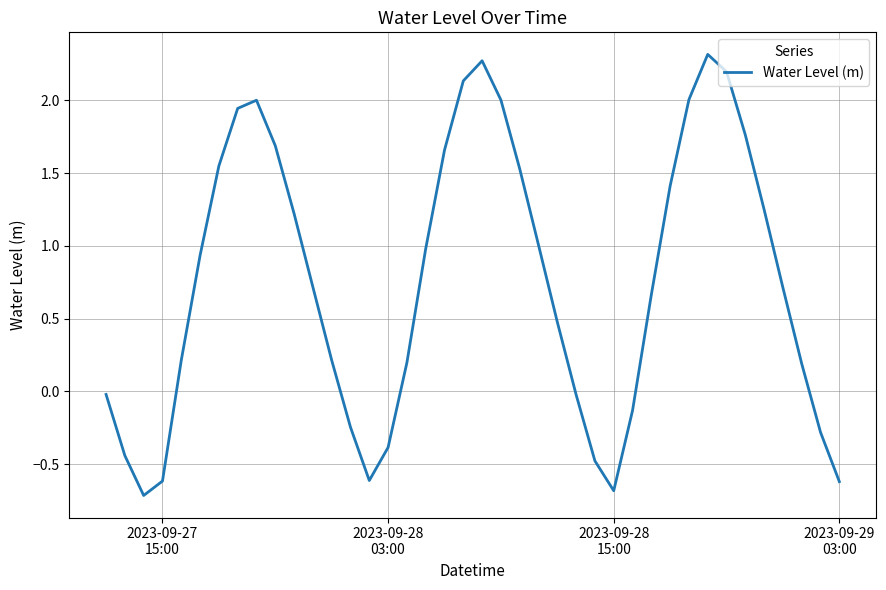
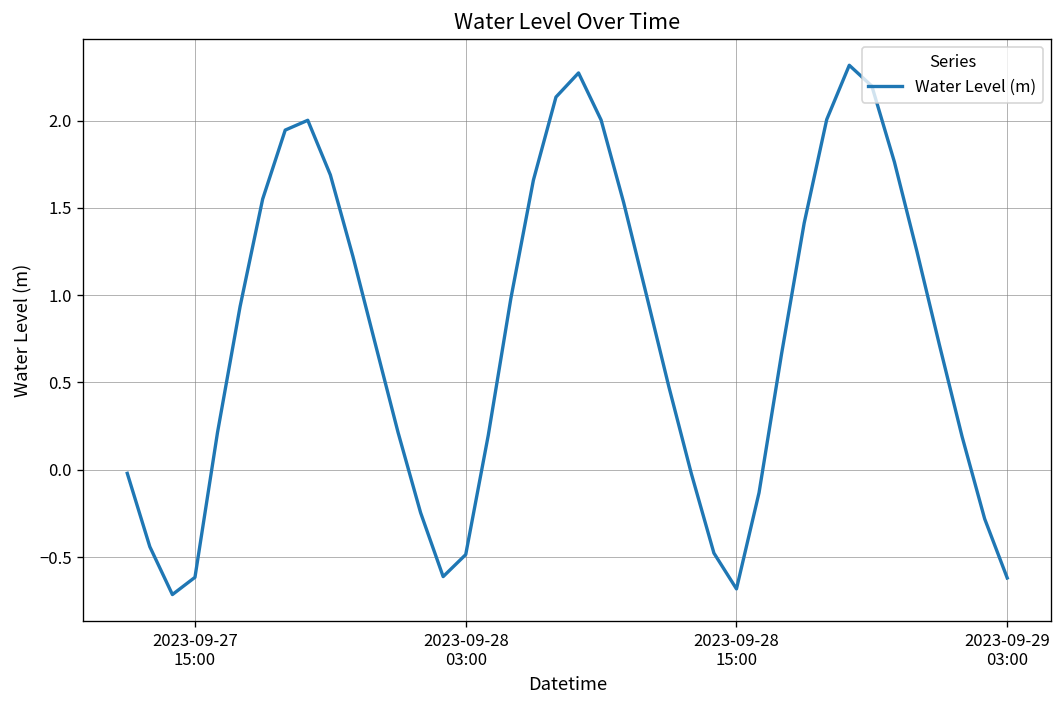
2023-09-28 03:00: -0.38 -> -0.49
